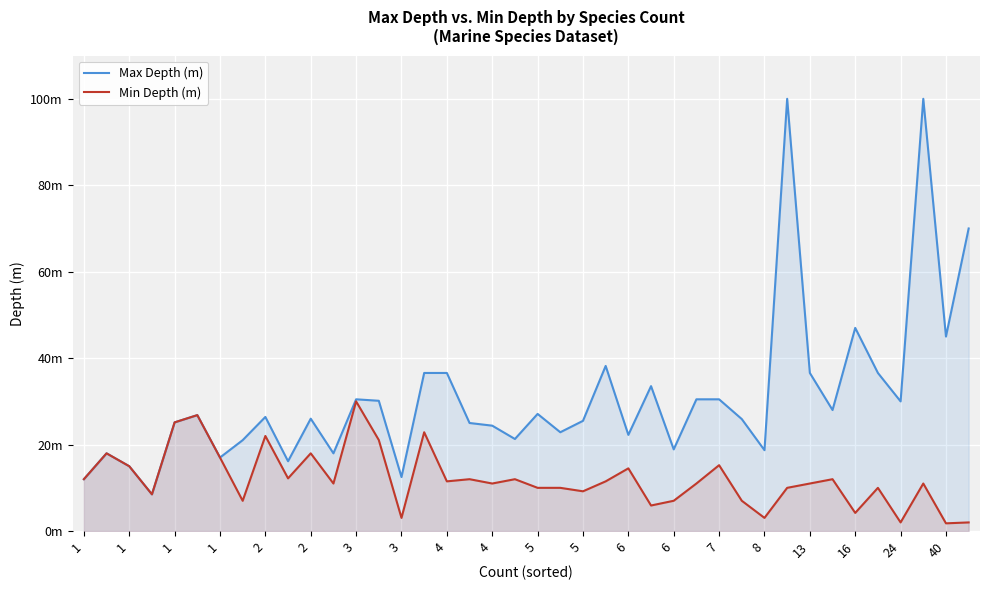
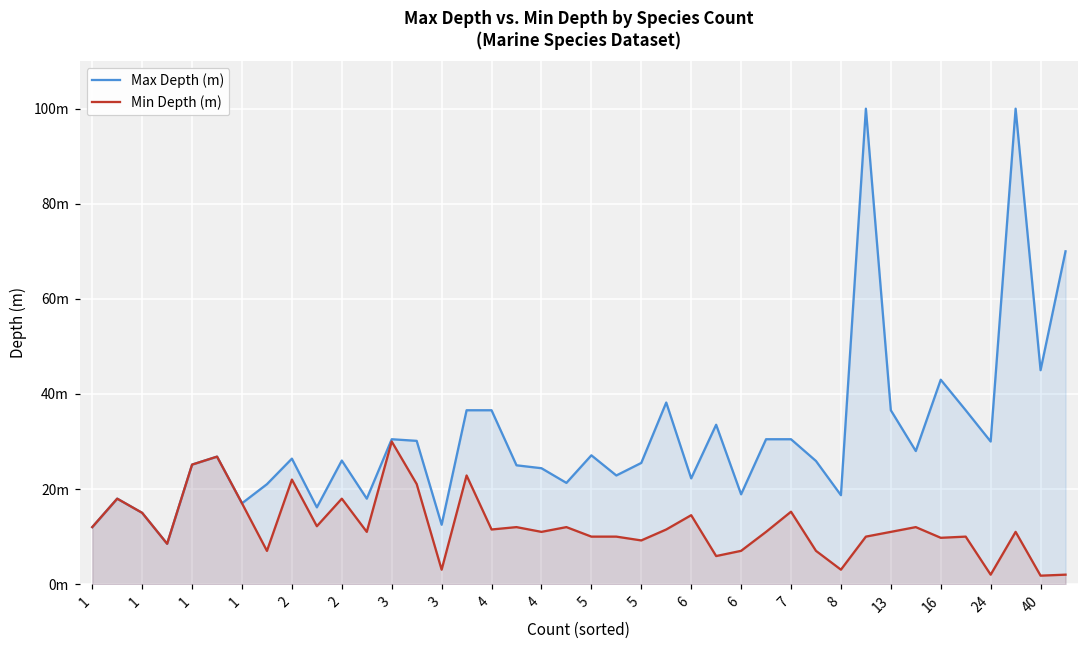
Max Depth (m), 16: 47m -> 43m
Min Depth (m), 16: 4m -> 10m
